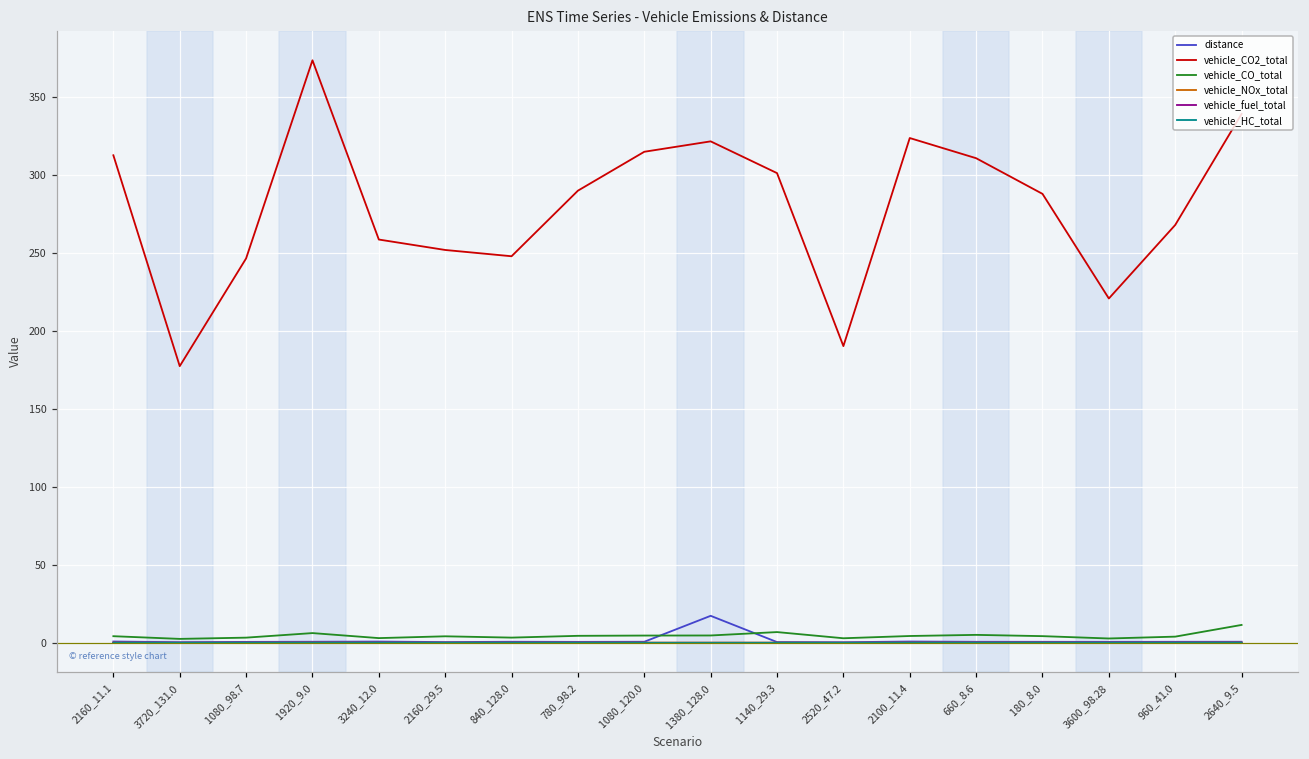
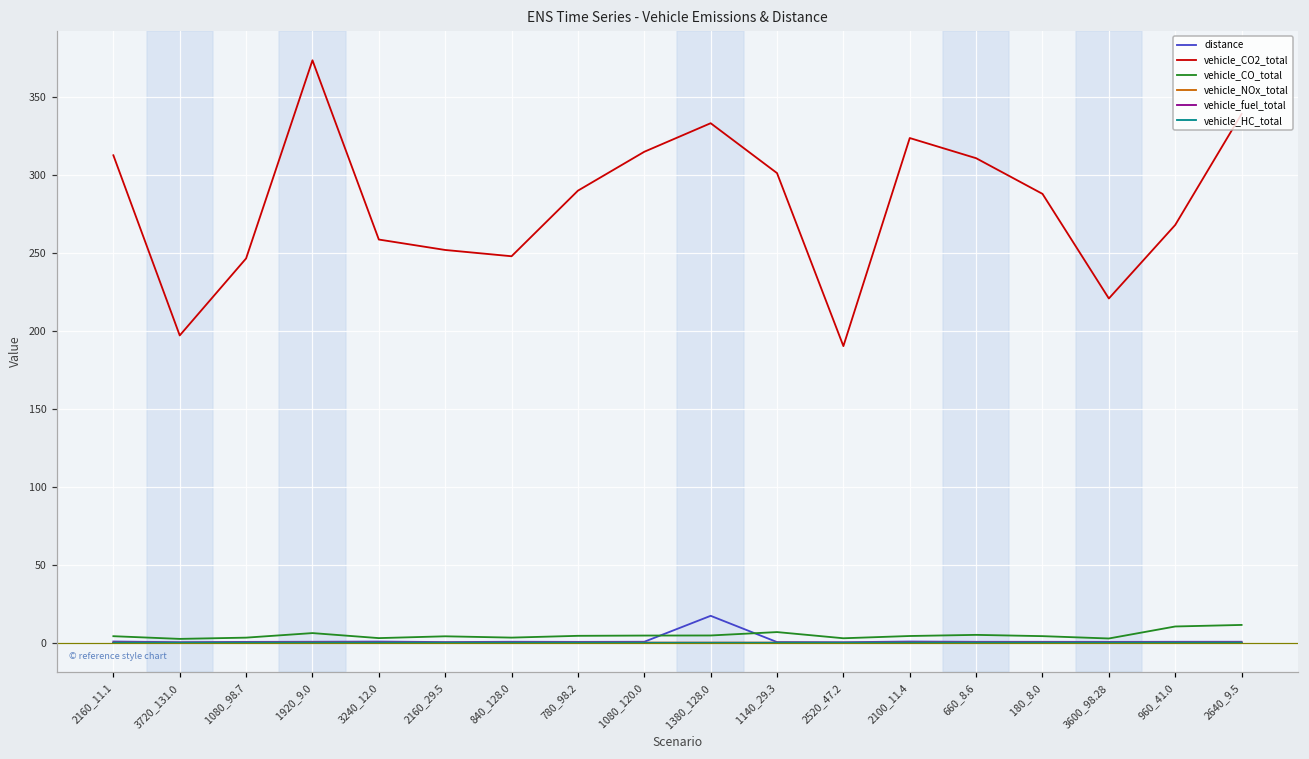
vehicle_CO2_total, 3720_131.0: 177 -> 197
vehicle_CO2_total, 1380_128.0: 321 -> 333
vehicle_CO_total, 960_41.0: 4 -> 10
